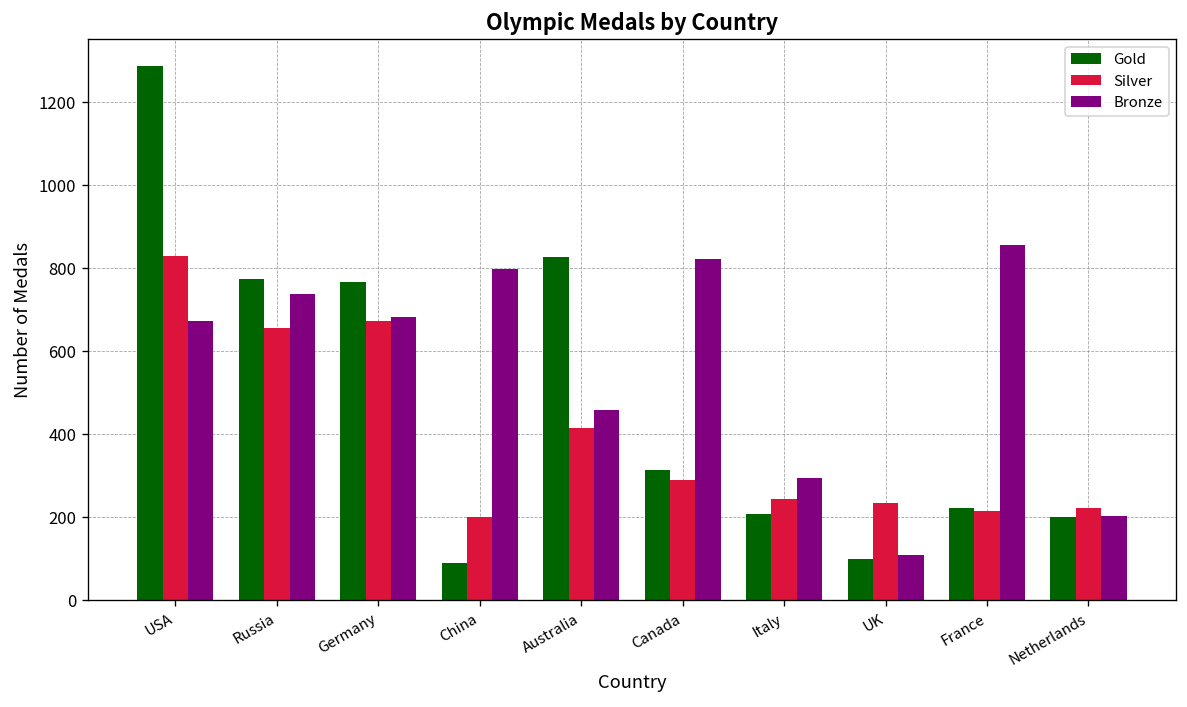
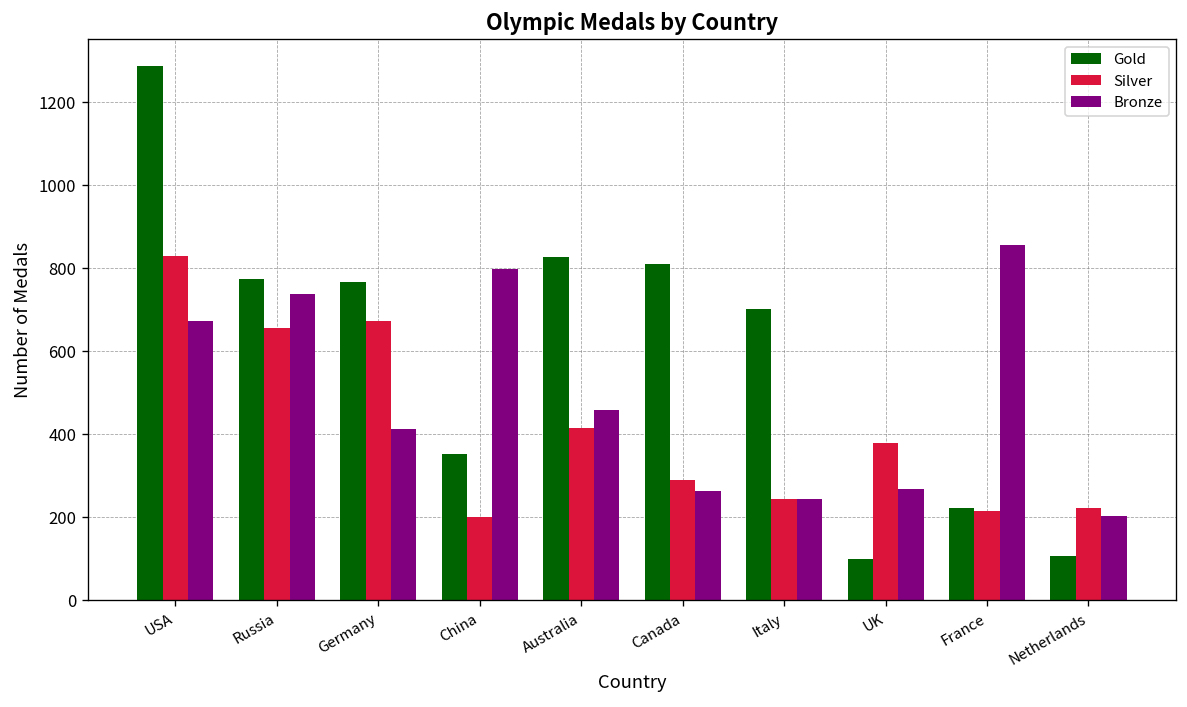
Bronze, Germany: 680 -> 410
Gold, China: 90 -> 350
Gold, Canada: 310 -> 810
Bronze, Canada: 820 -> 260
Gold, Italy: 210 -> 700
Bronze, Italy: 290 -> 240
Silver, UK: 230 -> 380
Bronze, UK: 110 -> 270
Gold, Netherlands: 200 -> 110
